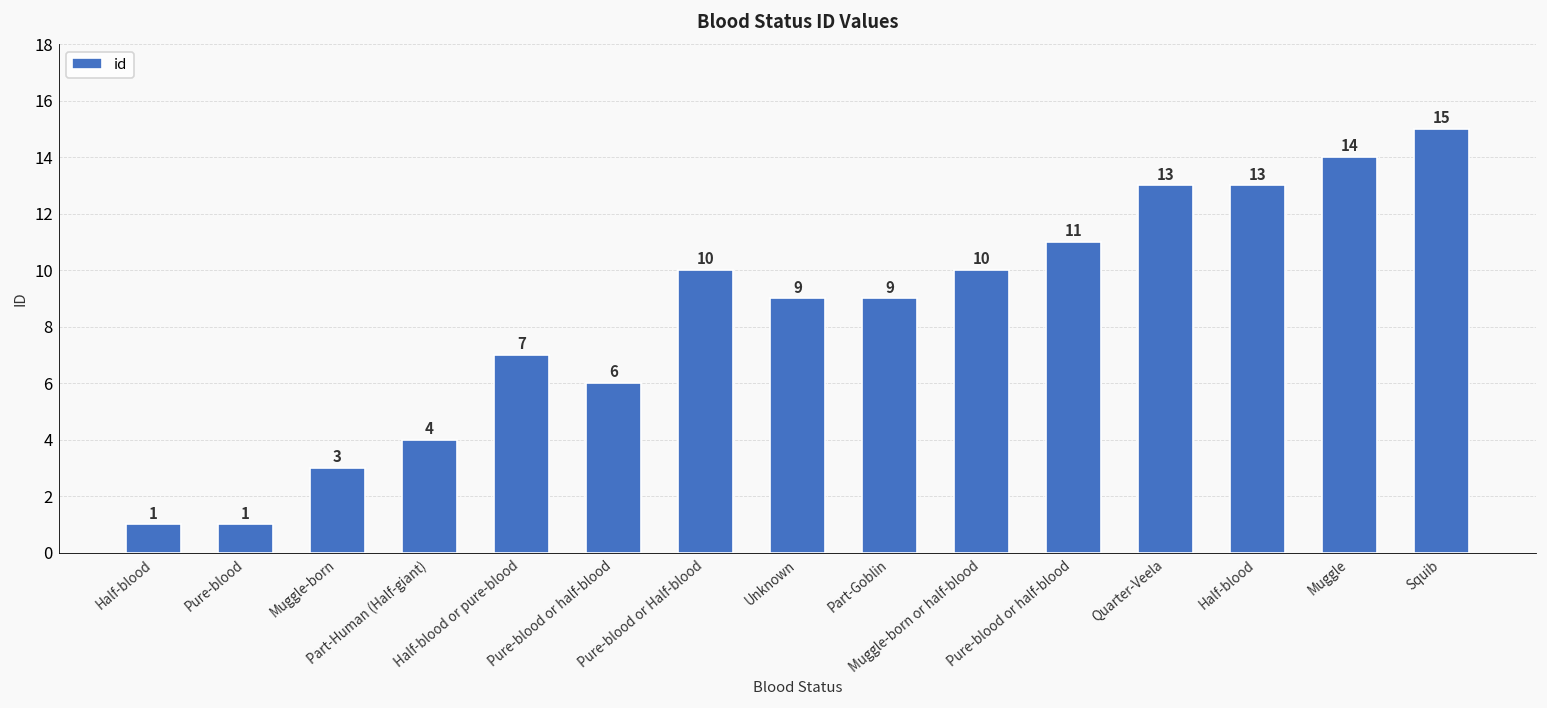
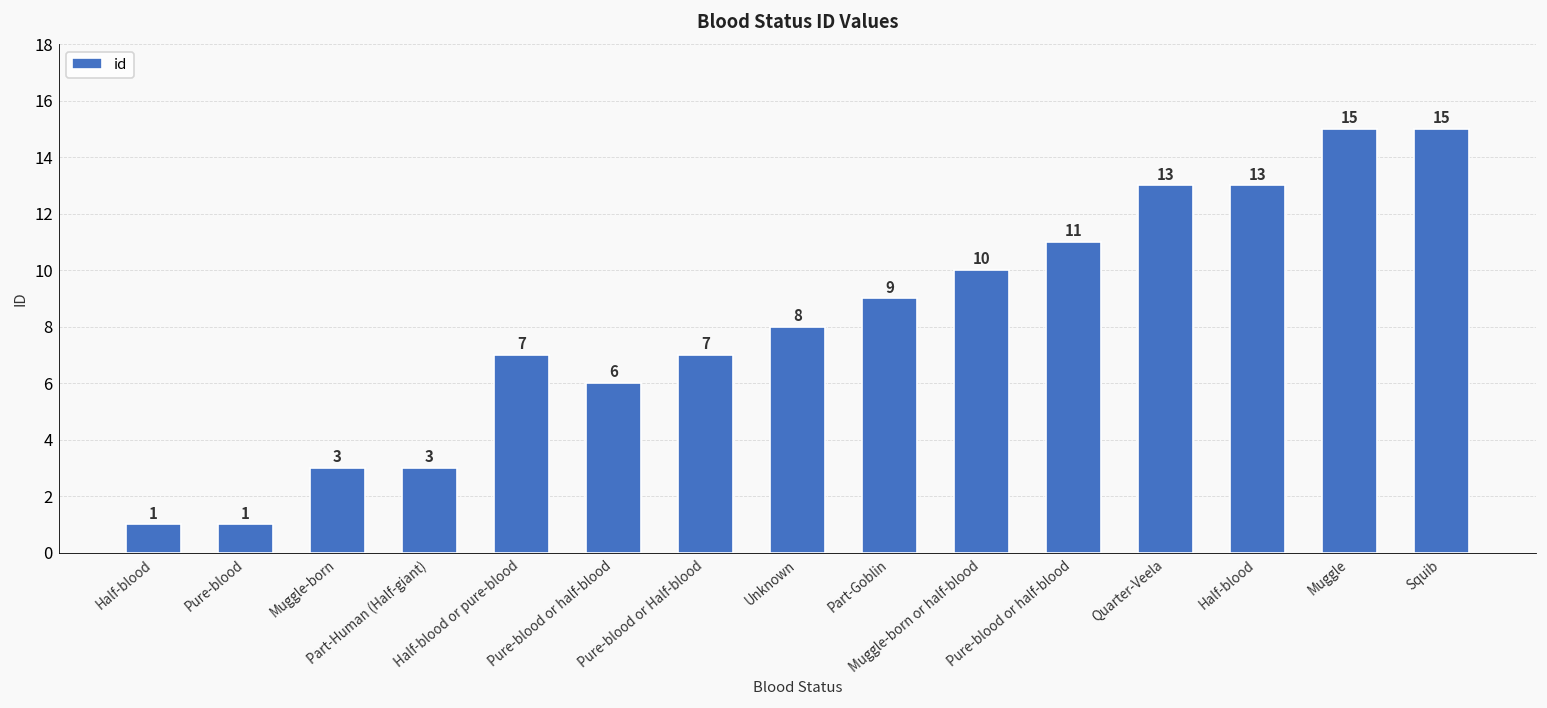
Part-Human (Half-giant): 4 -> 3
Pure-blood or Half-blood: 10 -> 7
Unknown: 9 -> 8
Muggle: 14 -> 15
